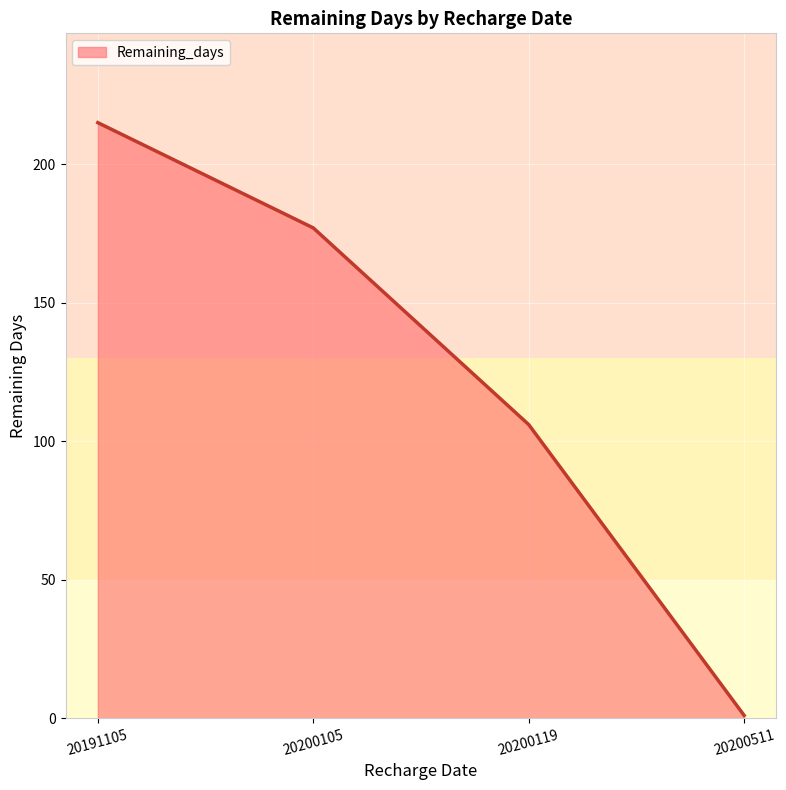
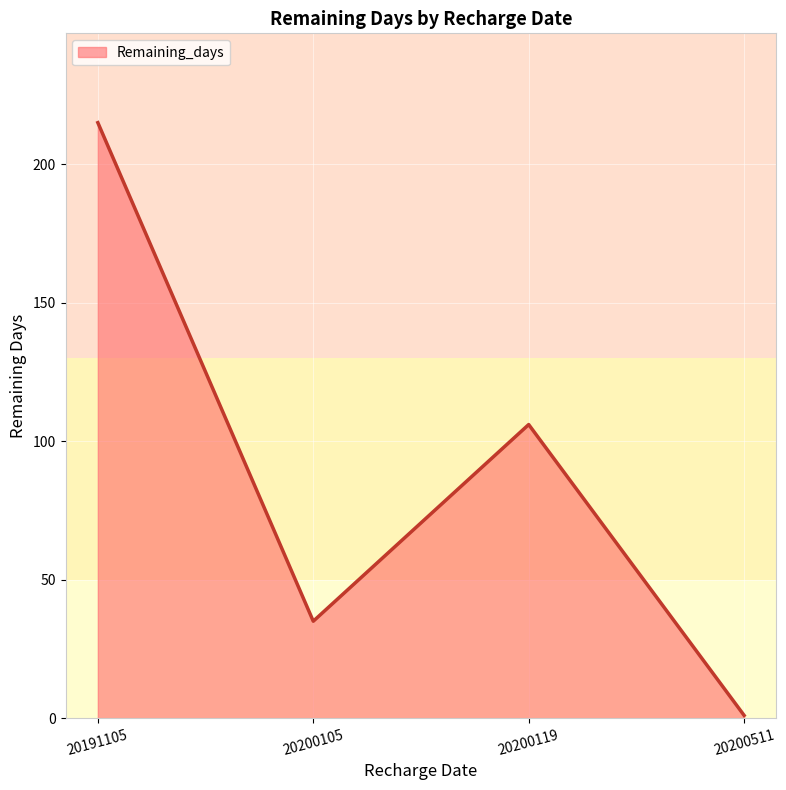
20200105: 177 -> 35
